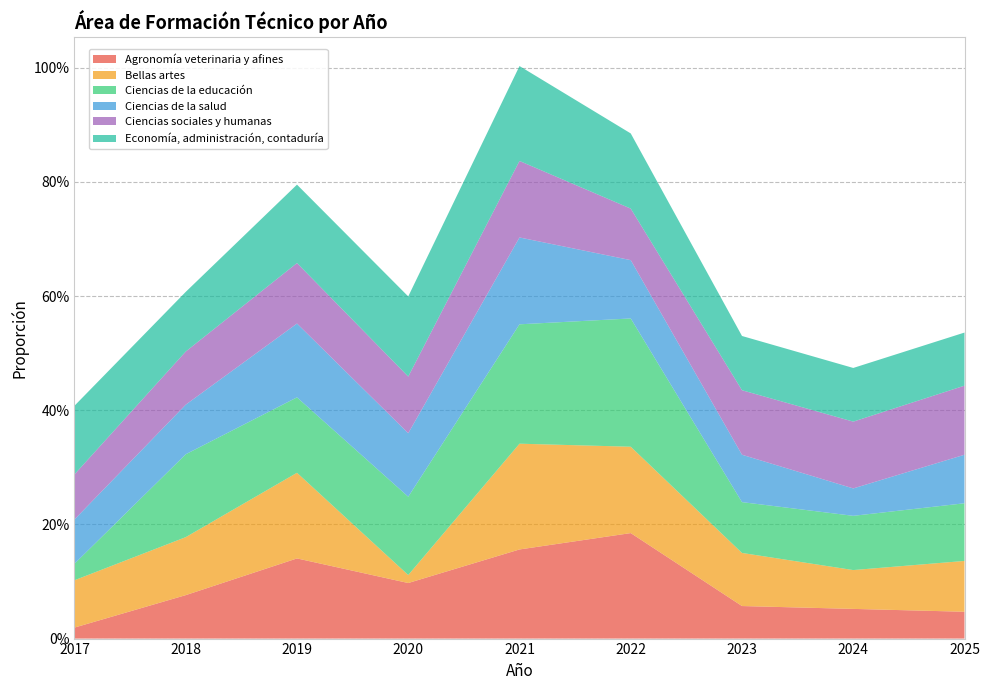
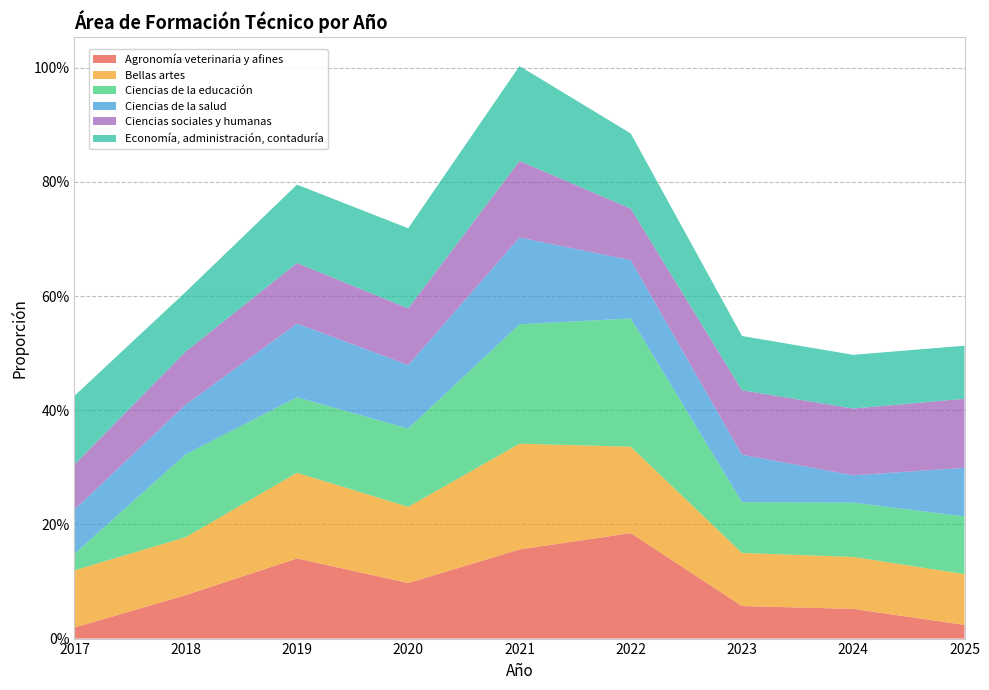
Bellas artes, 2017: 8% -> 10%
Bellas artes, 2020: 1% -> 13%
Bellas artes, 2024: 7% -> 9%
Agronomía veterinaria y afines, 2025: 5% -> 2%
